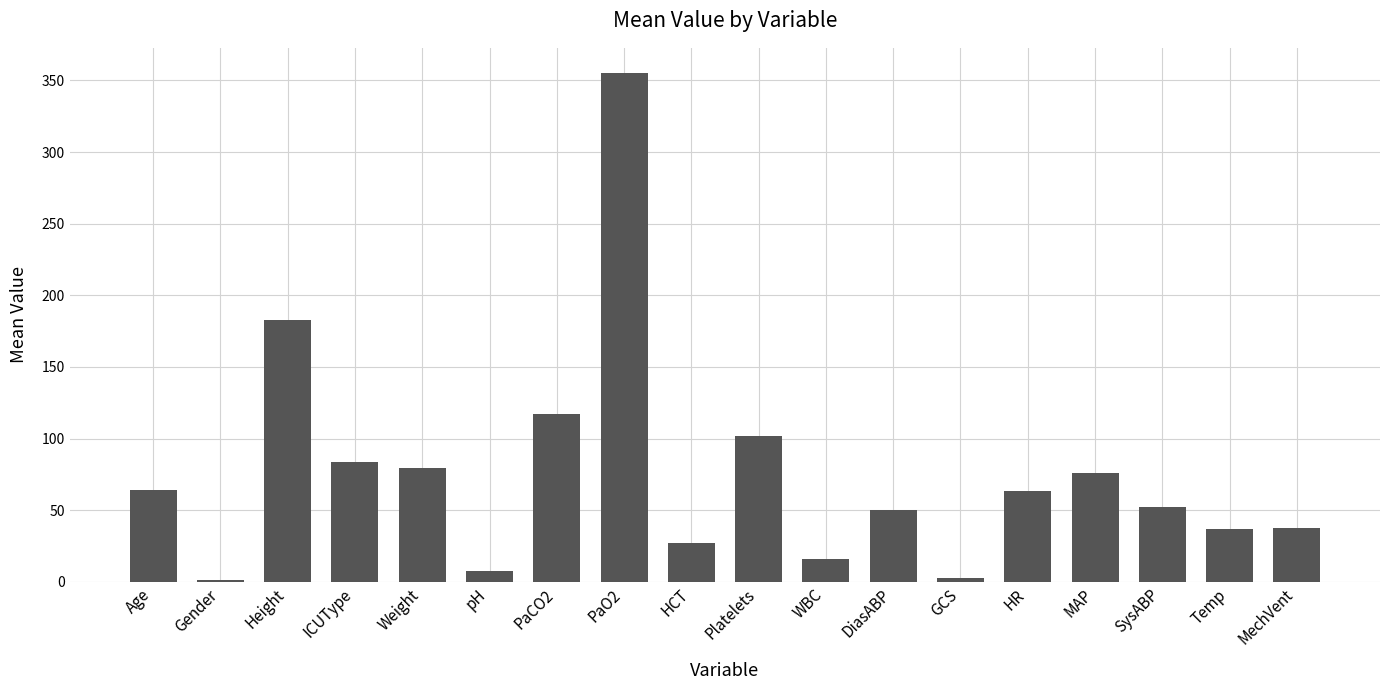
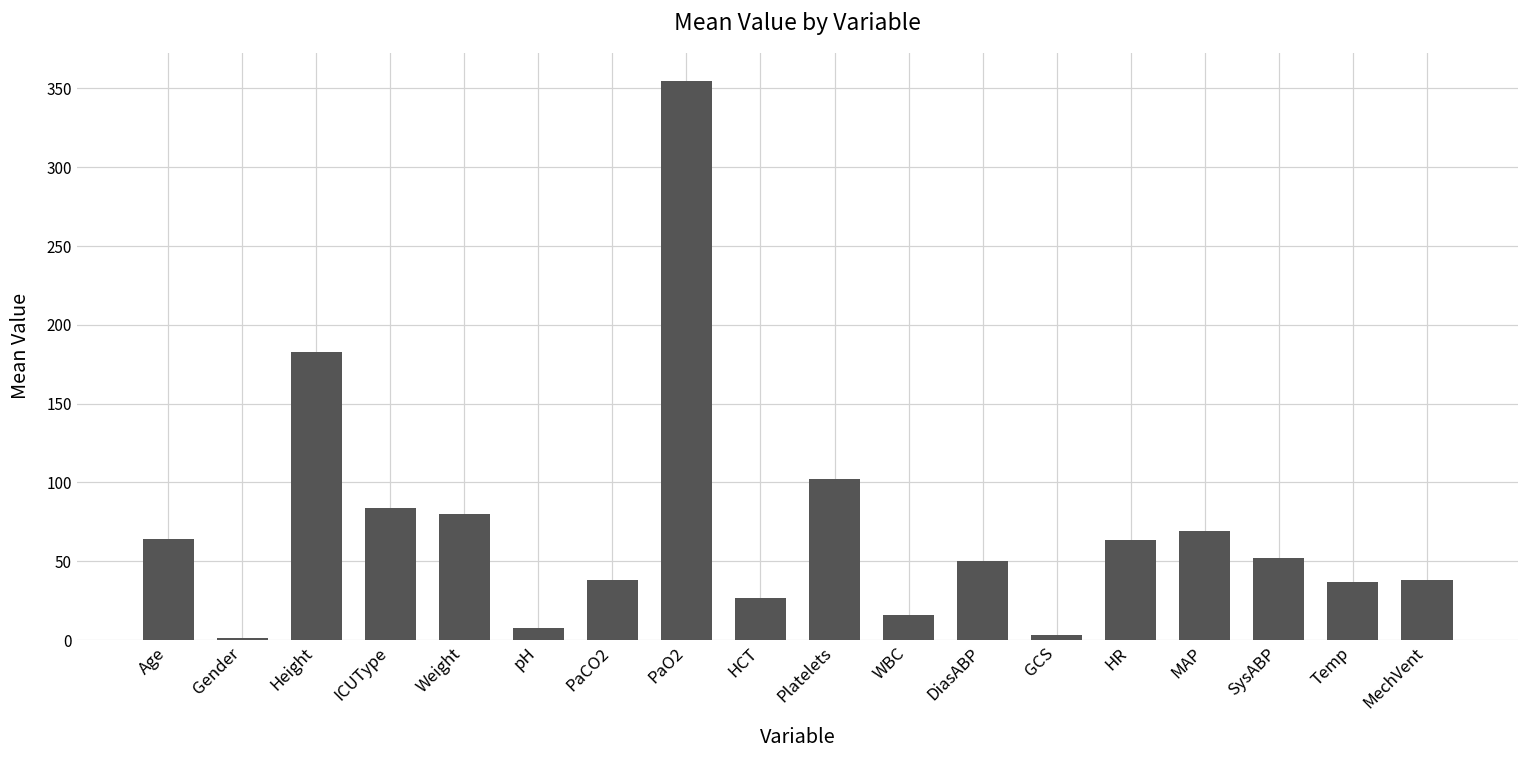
PaCO2: 117 -> 38
MAP: 76 -> 69
